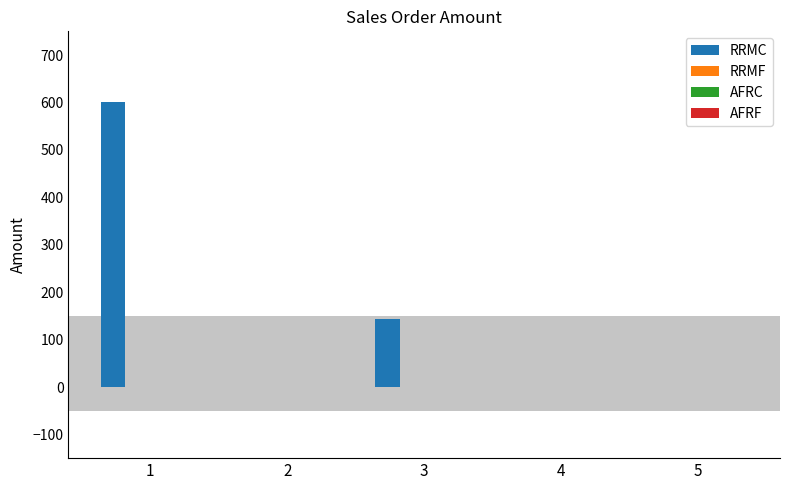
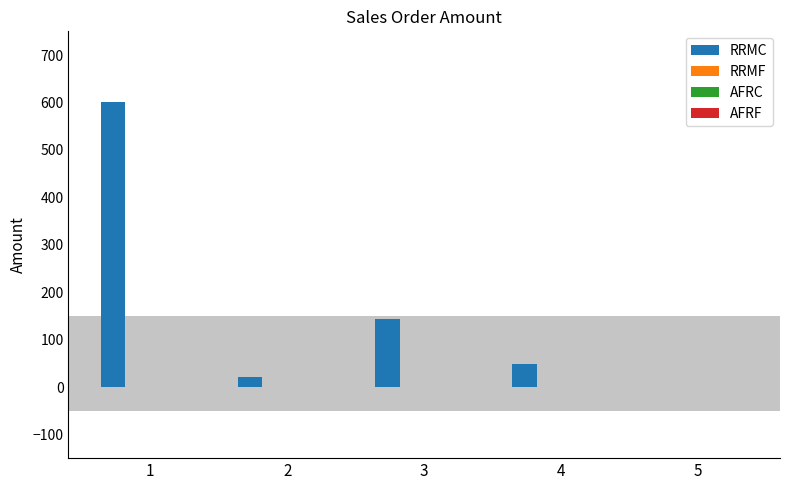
RRMC, 2: 0 -> 20
RRMC, 4: 0 -> 50
